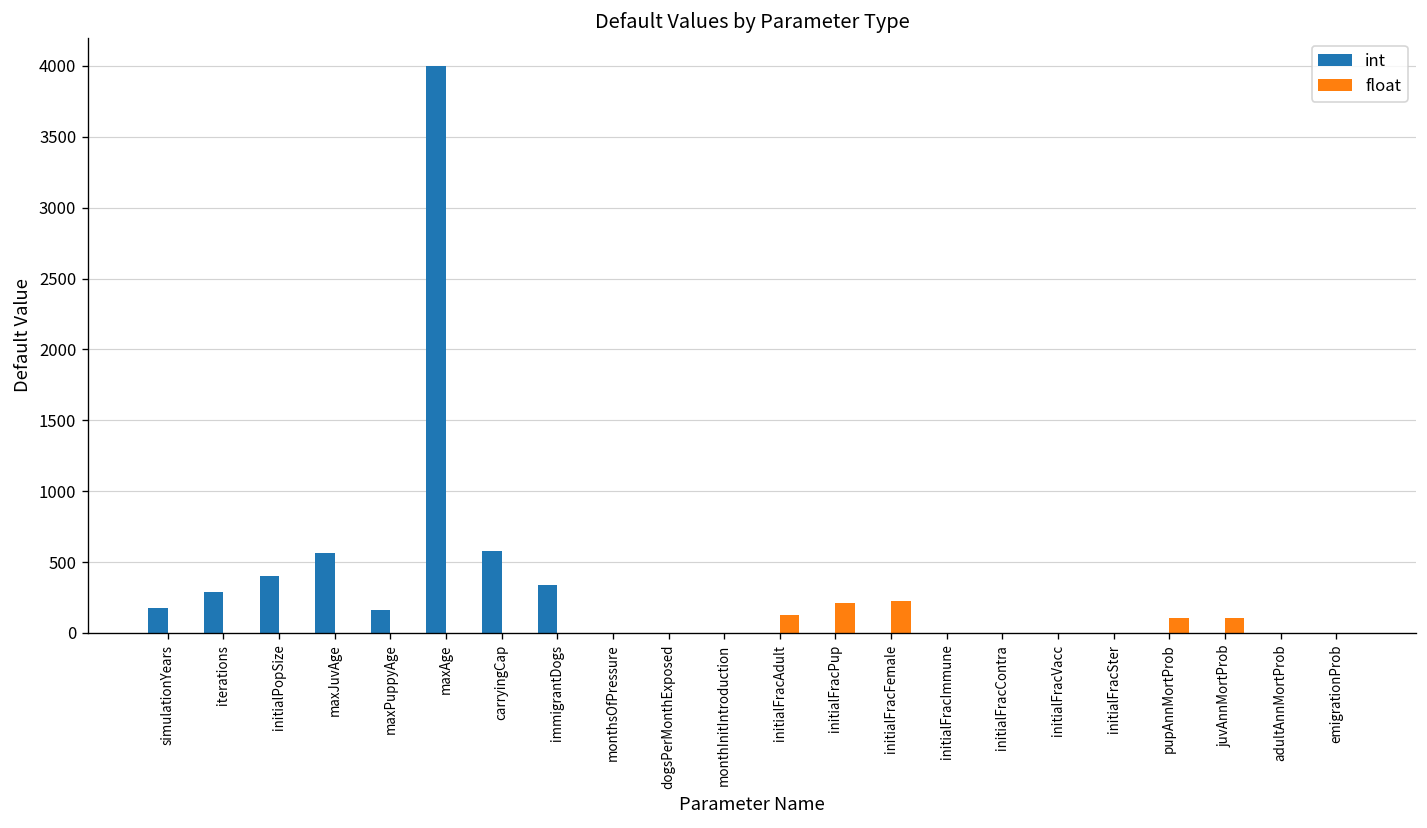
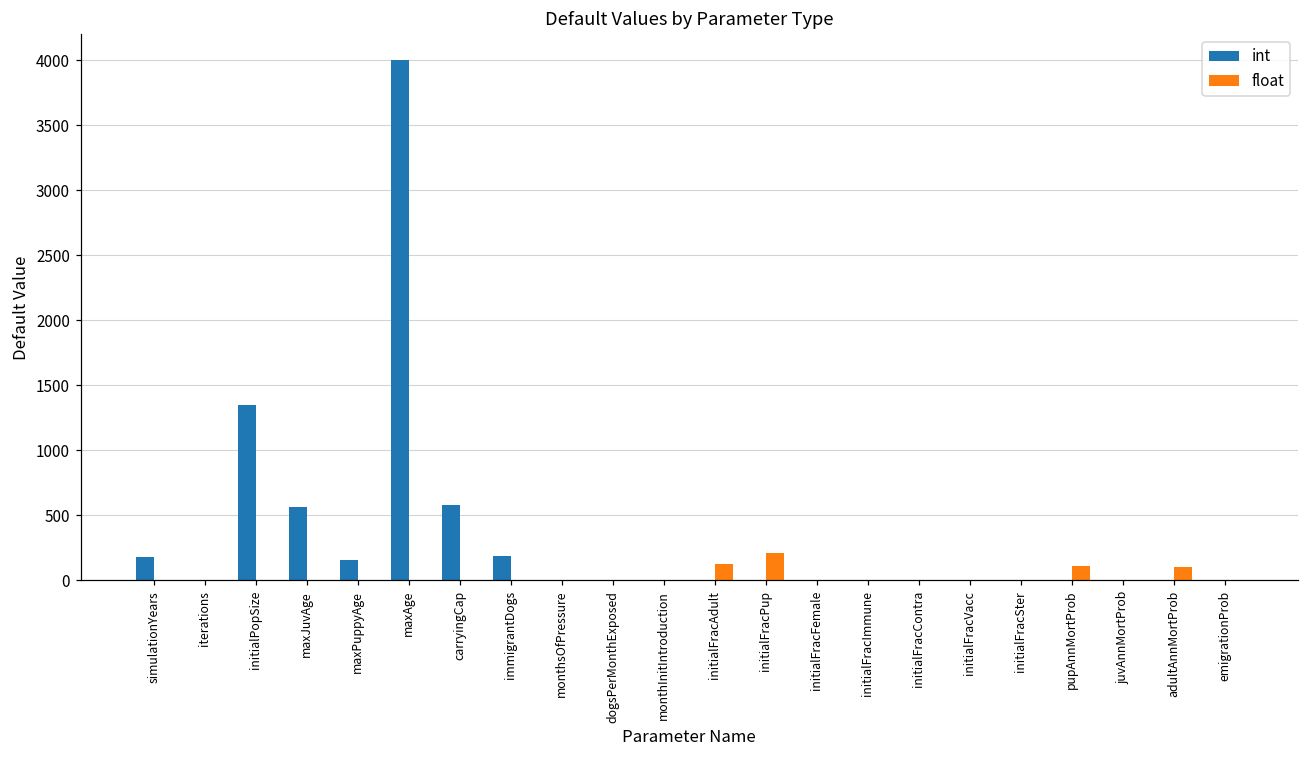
int, iterations: 290 -> 10
int, initialPopSize: 400 -> 1350
int, immigrantDogs: 340 -> 190
float, initialFracFemale: 220 -> 0
float, juvAnnMortProb: 110 -> 0
float, adultAnnMortProb: 0 -> 100
